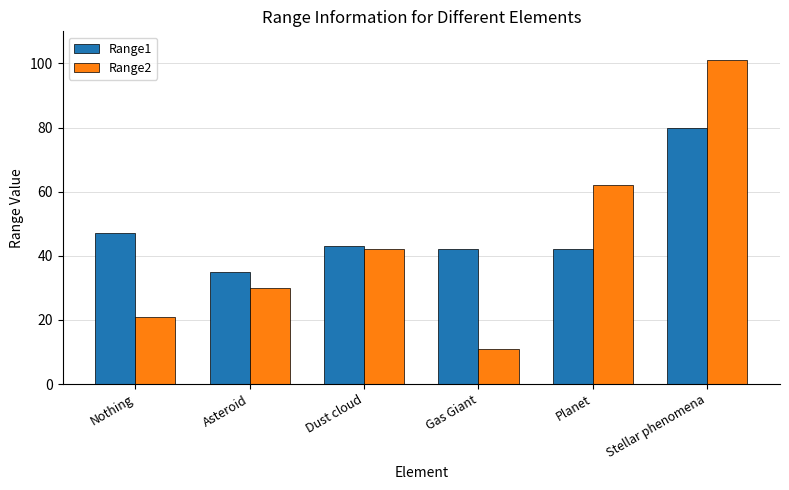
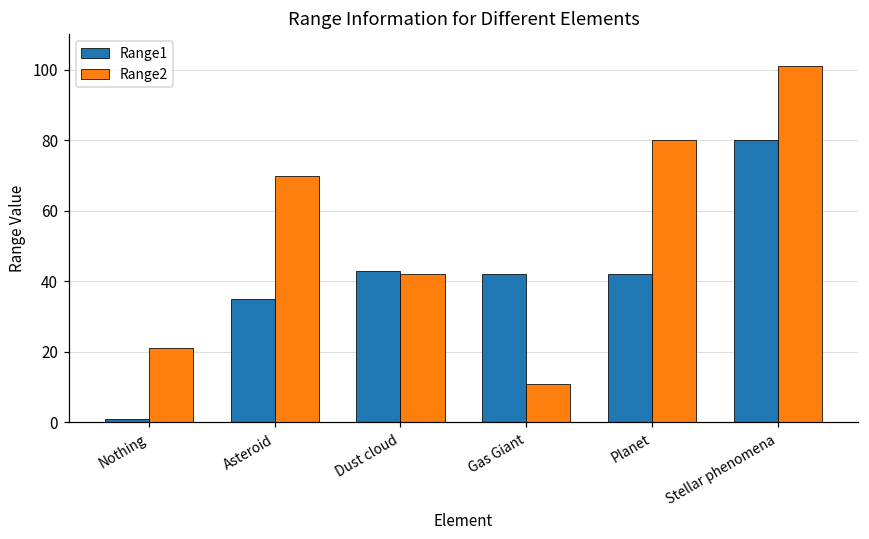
Range1, Nothing: 47 -> 1
Range2, Asteroid: 30 -> 70
Range2, Planet: 62 -> 80
